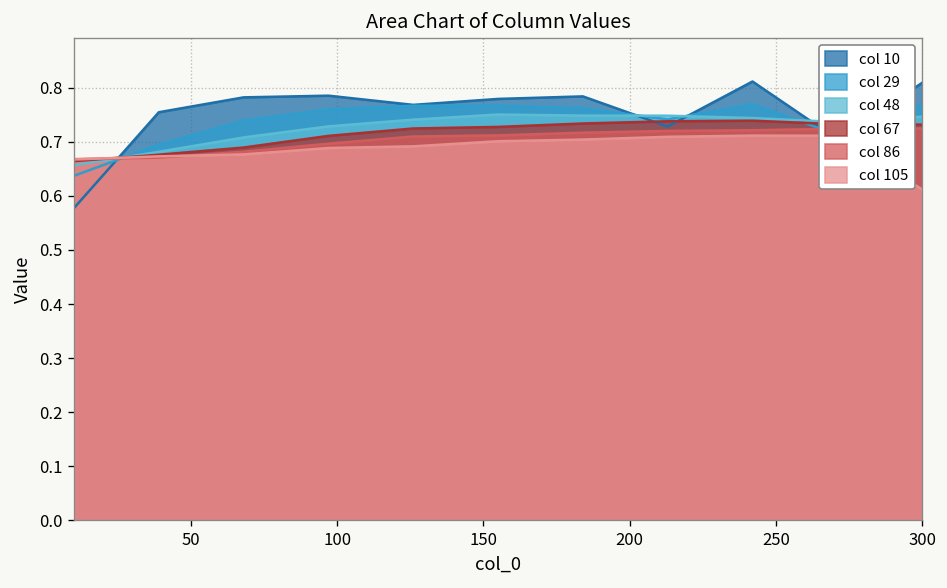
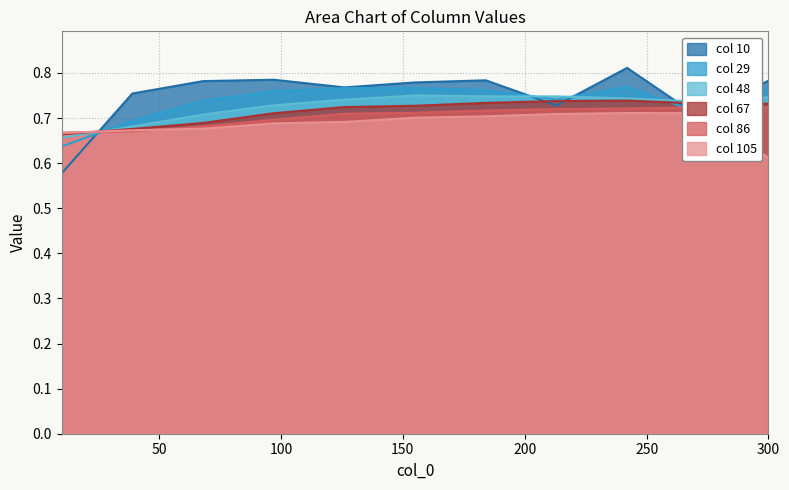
col 10, 300: 0.81 -> 0.78
